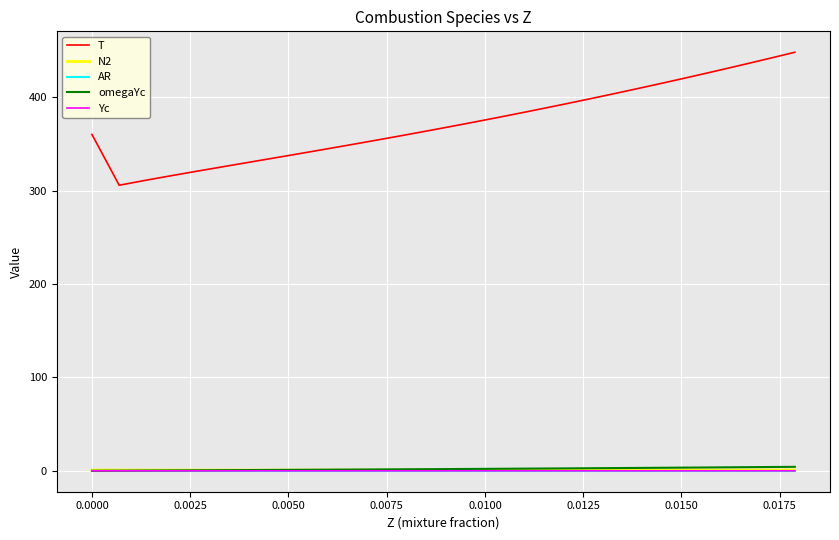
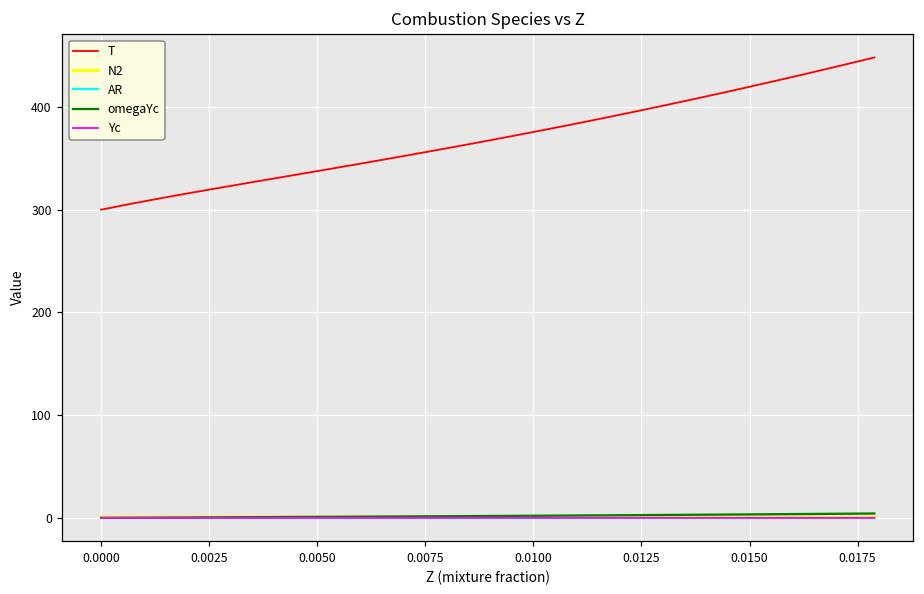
T, 0.0000: 360 -> 300
